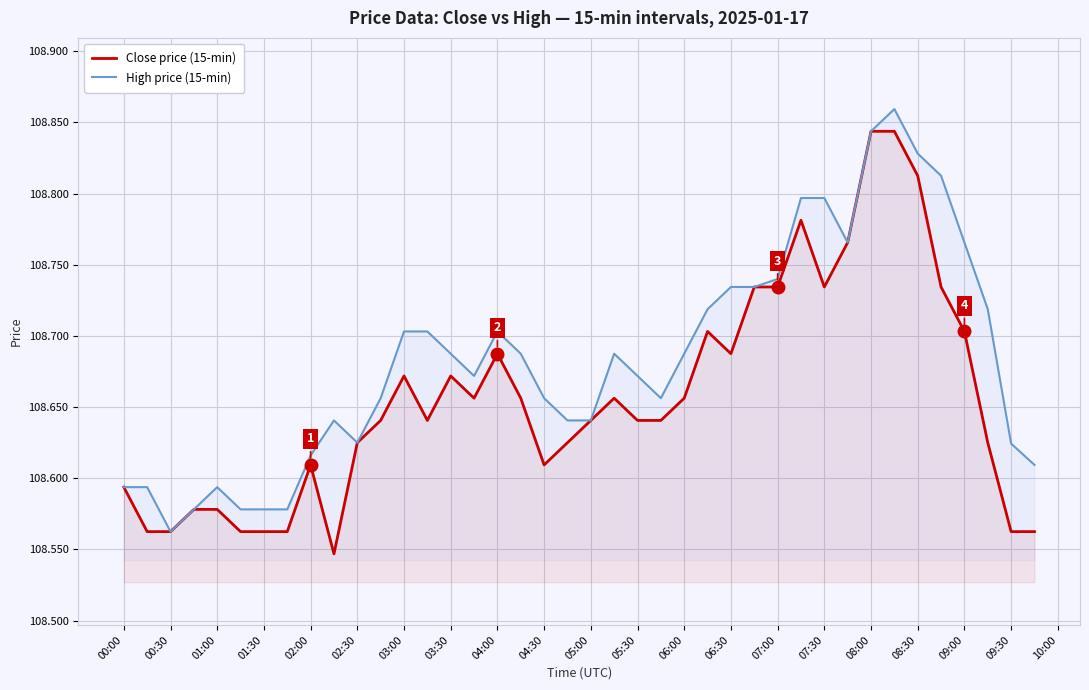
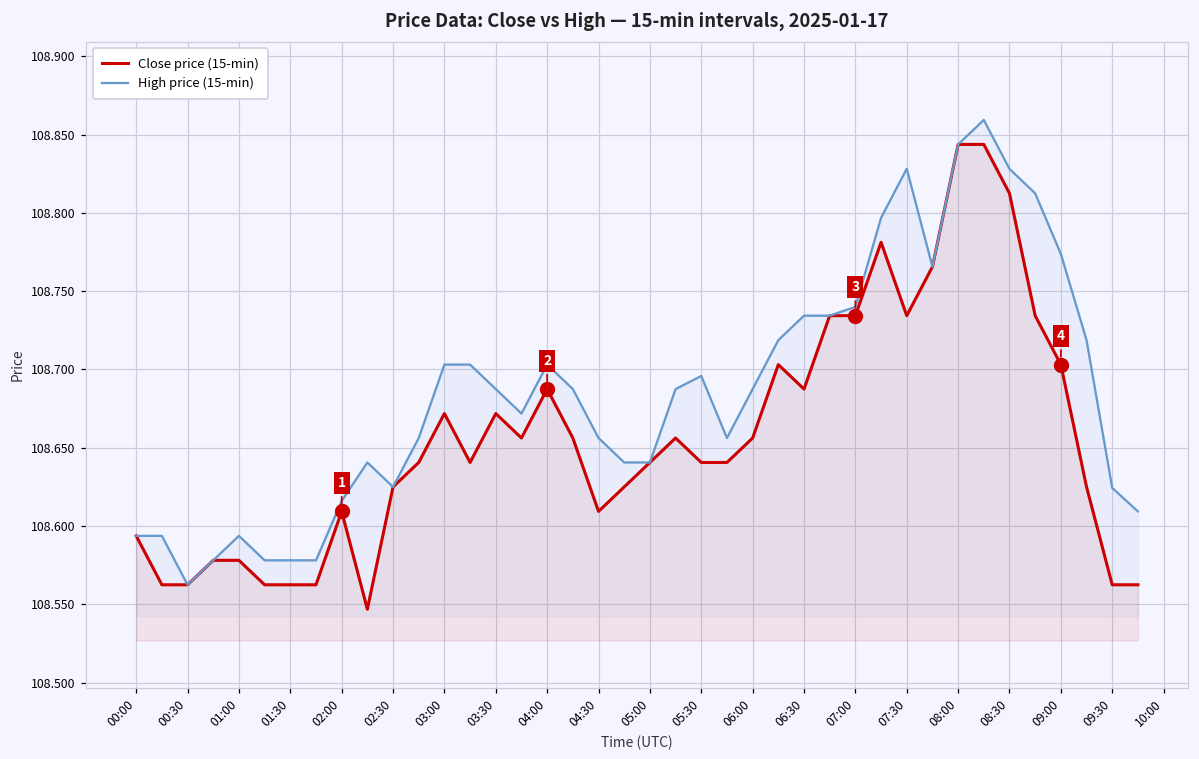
High price (15-min), 05:30: 108.672 -> 108.696
High price (15-min), 07:30: 108.797 -> 108.828
High price (15-min), 09:00: 108.766 -> 108.774
